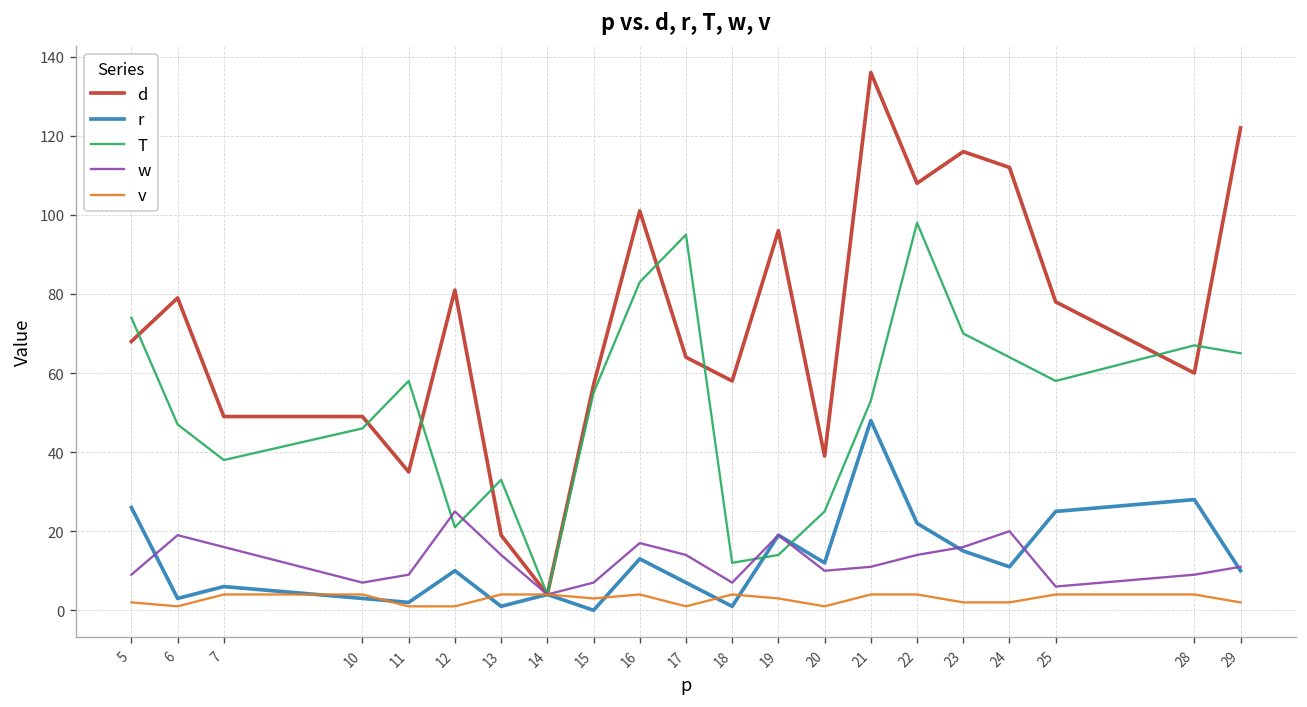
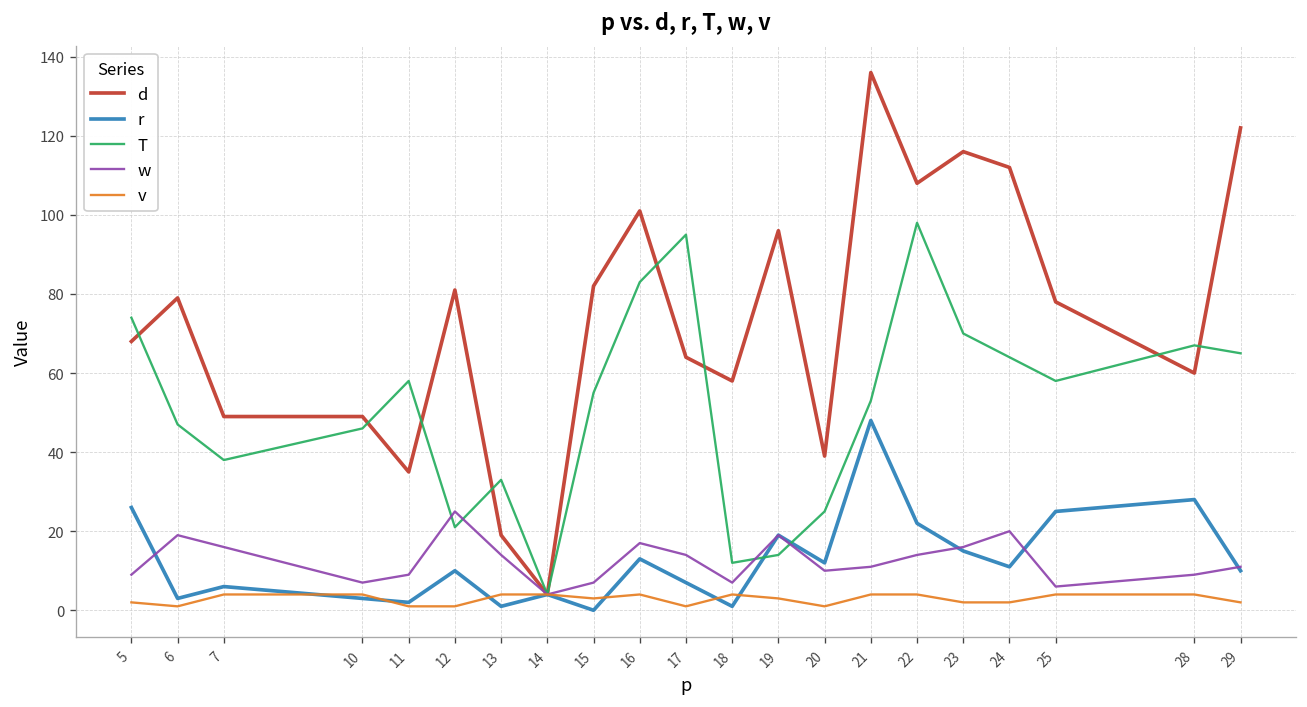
d, 15: 57 -> 82
